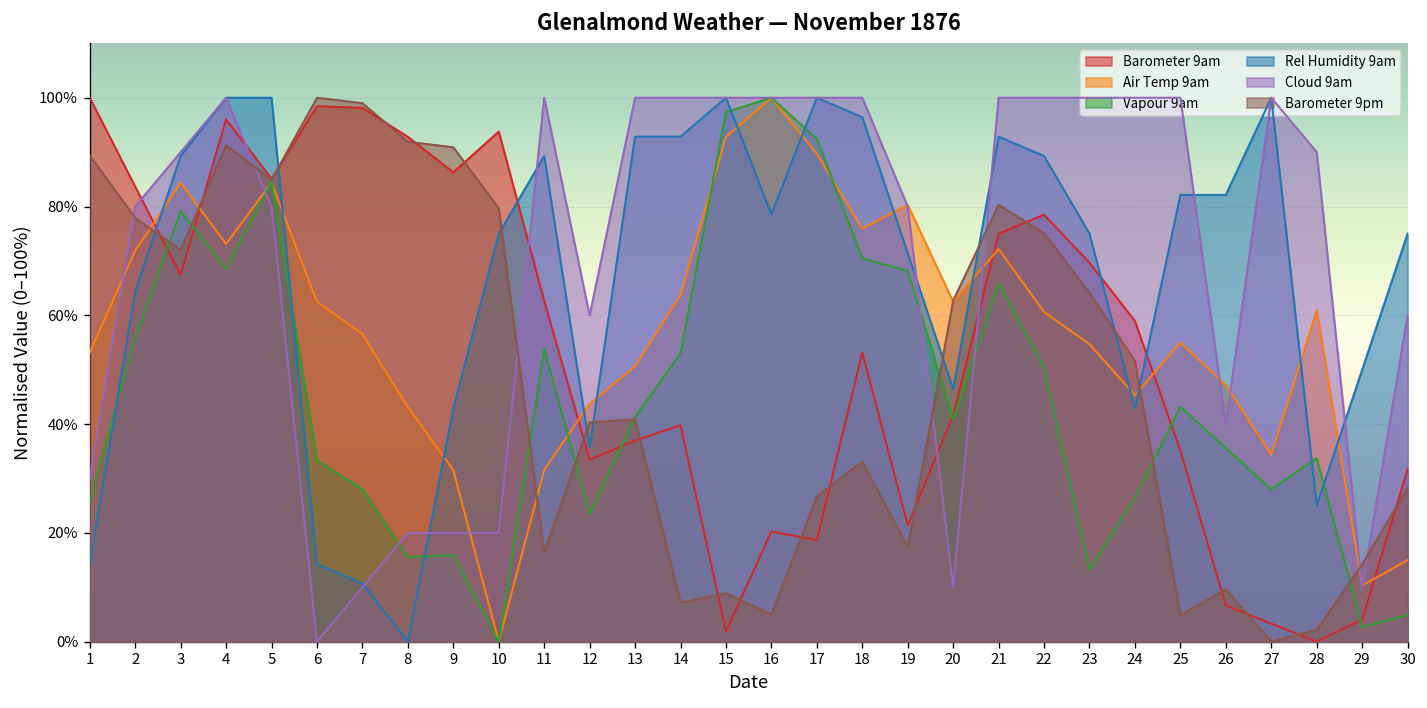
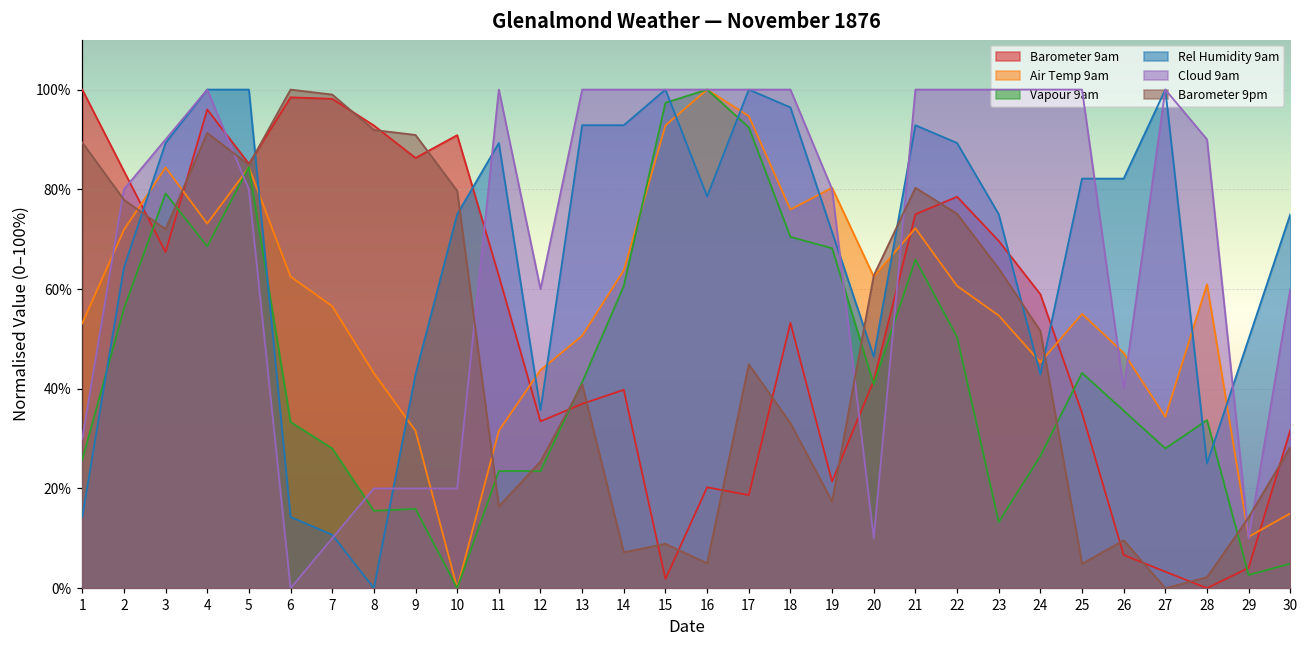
Barometer 9am, 10: 94% -> 91%
Vapour 9am, 11: 54% -> 23%
Barometer 9pm, 12: 40% -> 25%
Vapour 9am, 14: 53% -> 61%
Air Temp 9am, 17: 90% -> 95%
Barometer 9pm, 17: 27% -> 45%
